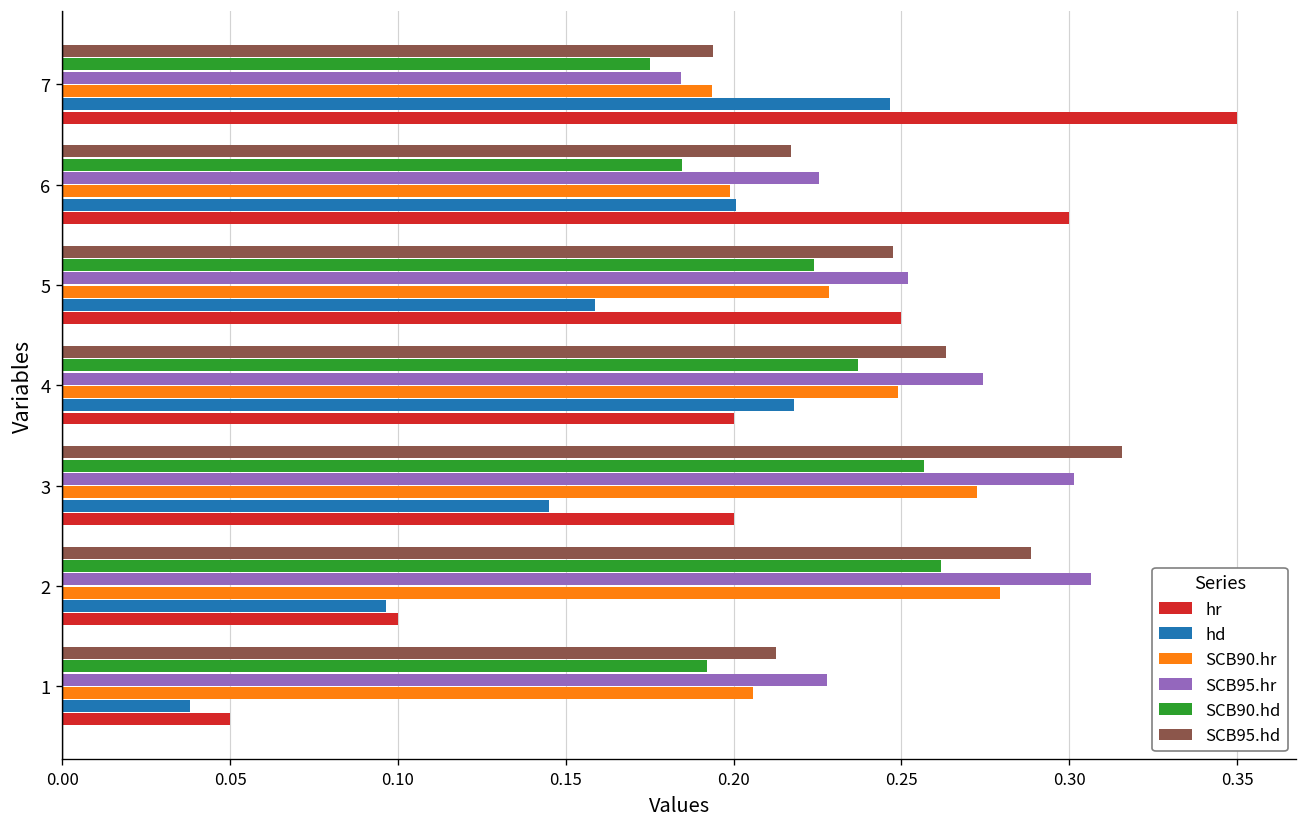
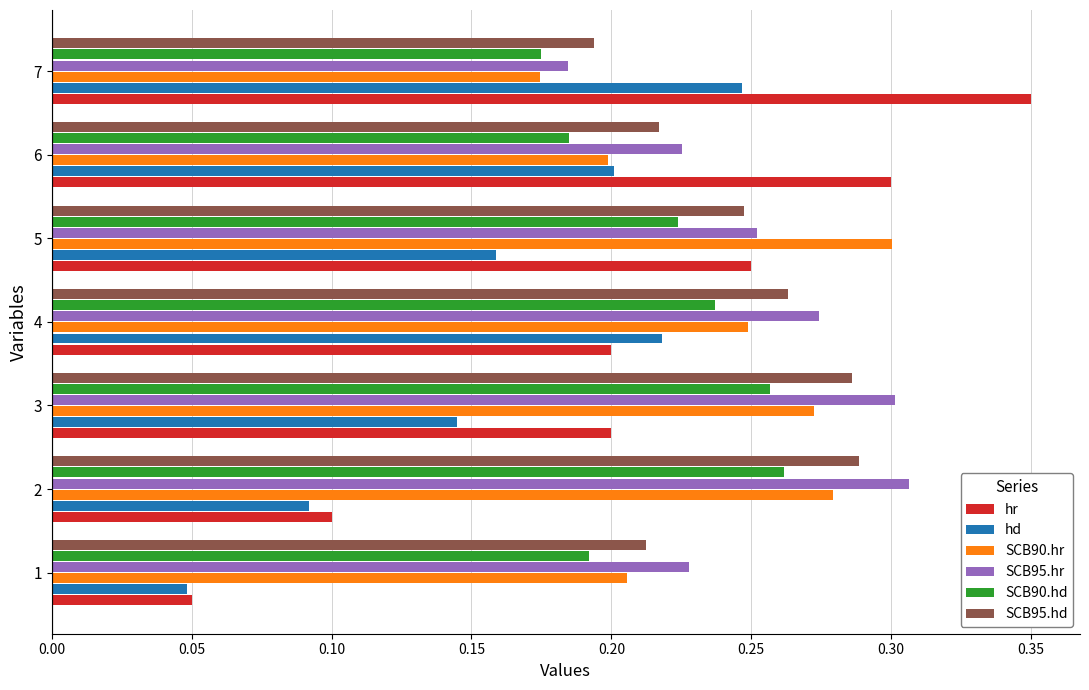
SCB90.hr, 7: 0.193 -> 0.175
SCB90.hr, 5: 0.229 -> 0.300
SCB95.hd, 3: 0.316 -> 0.286
hd, 2: 0.097 -> 0.092
hd, 1: 0.038 -> 0.048
